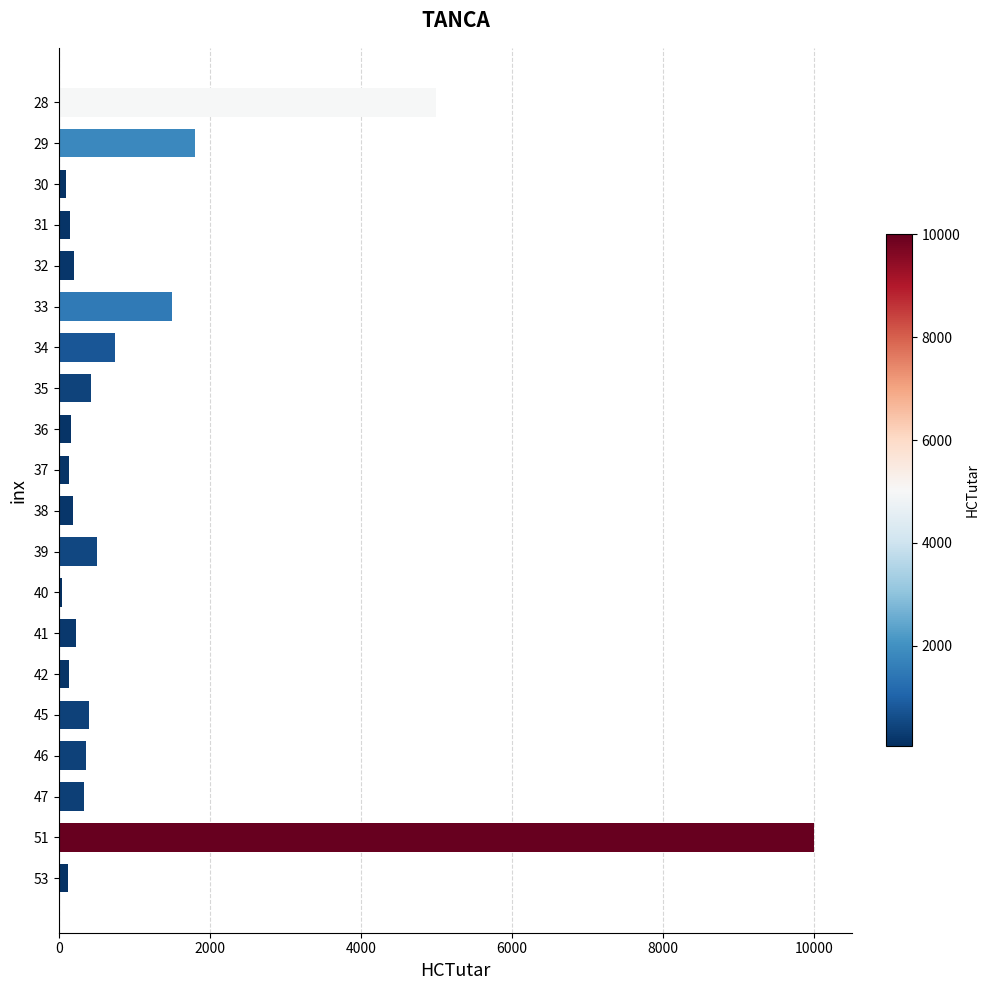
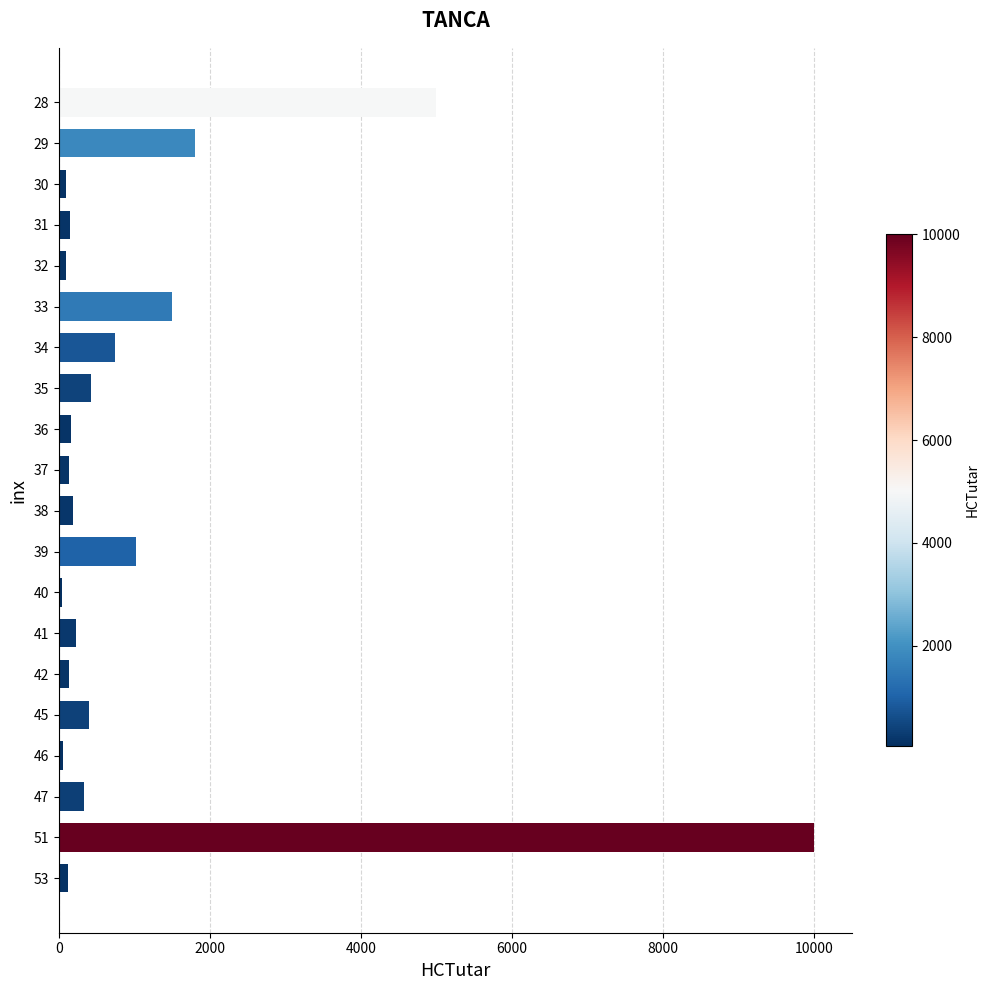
32: 200 -> 100
39: 500 -> 1000
46: 400 -> 100
